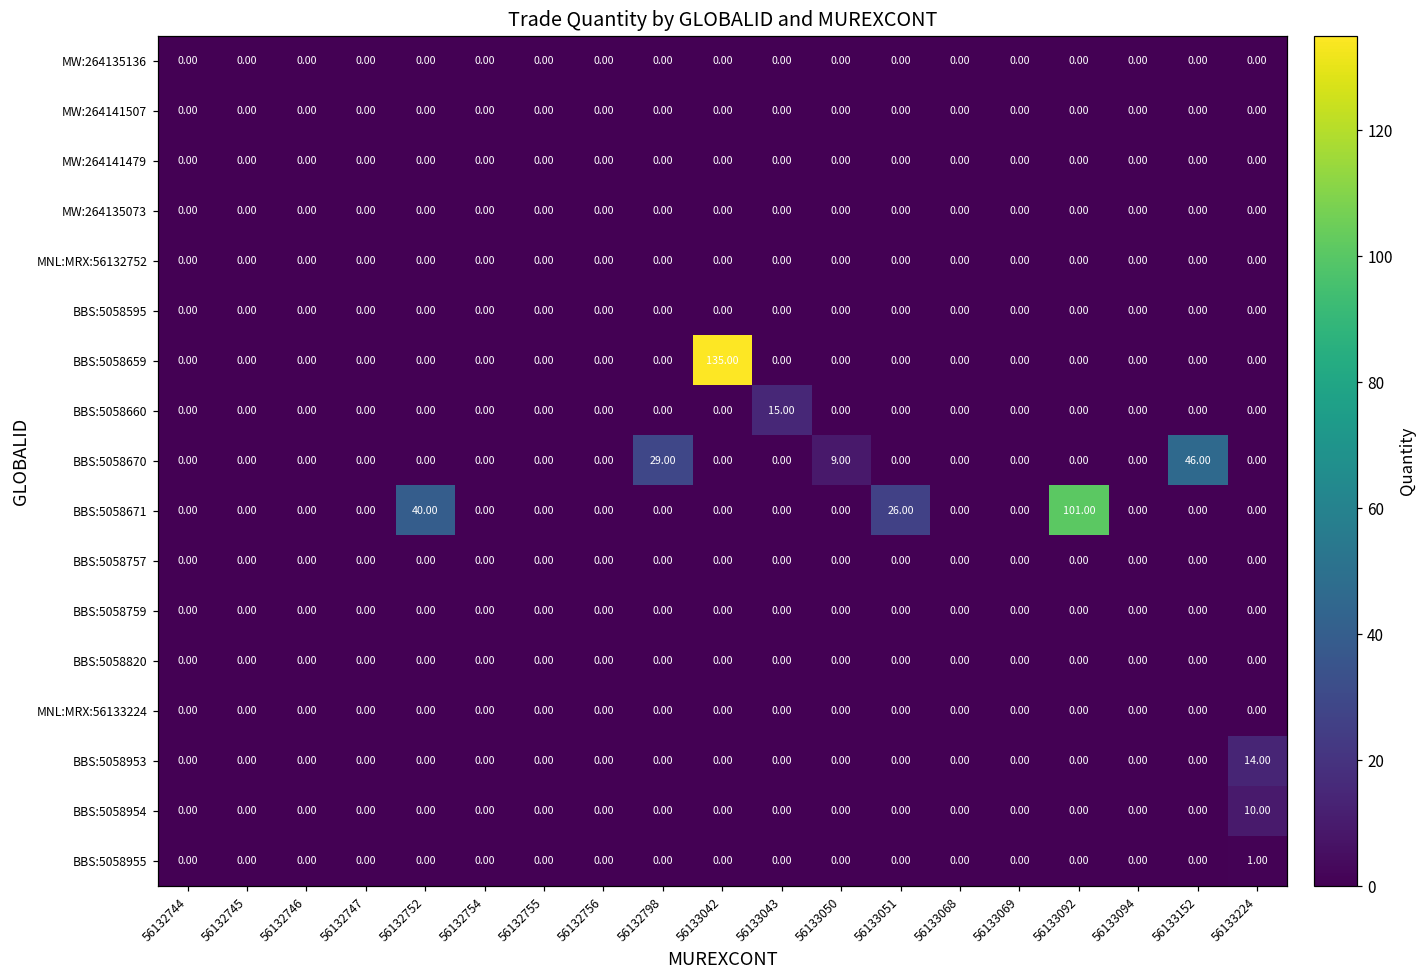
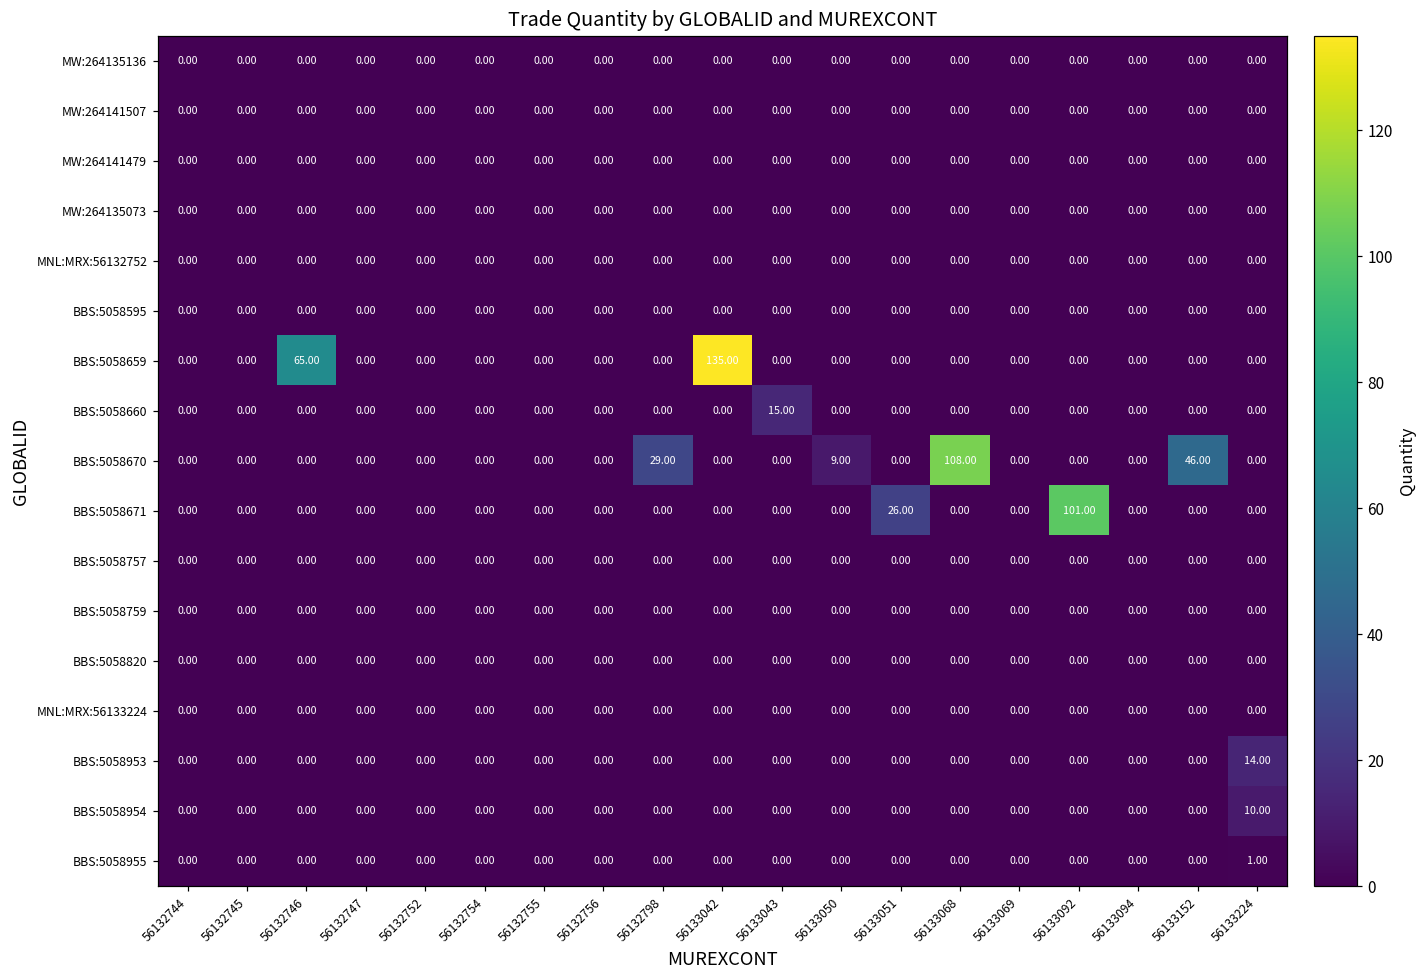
BBS:5058659, 56132746: 0.00 -> 65.00
BBS:5058670, 56133068: 0.00 -> 108.00
BBS:5058671, 56132752: 40.00 -> 0.00
